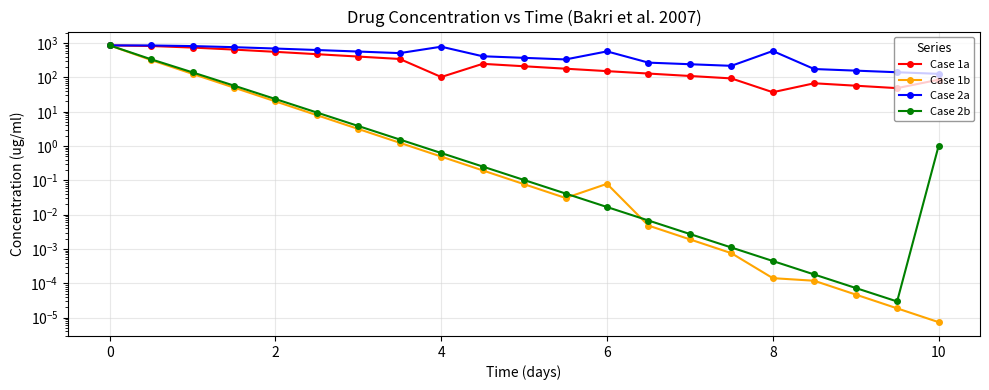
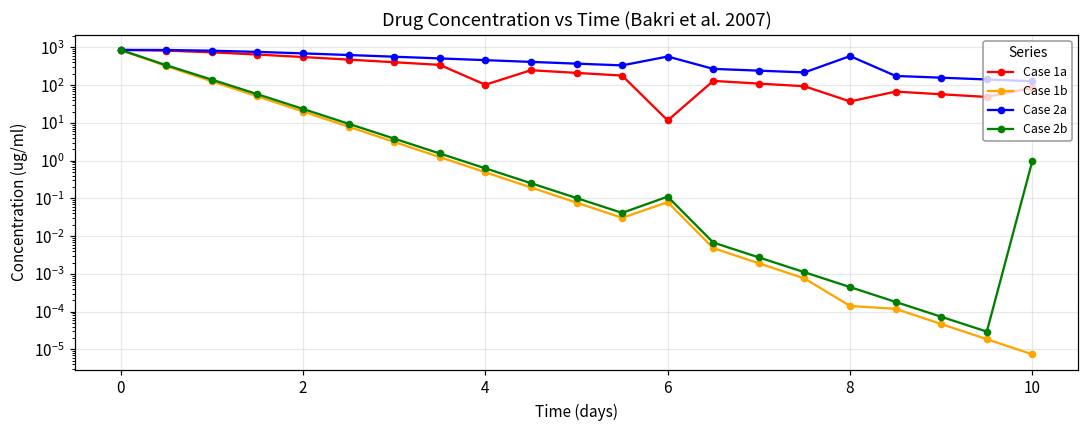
Case 2a, 4: 800 -> 500
Case 1a, 6: 200 -> 12
Case 2b, 6: 0.02 -> 0.11
